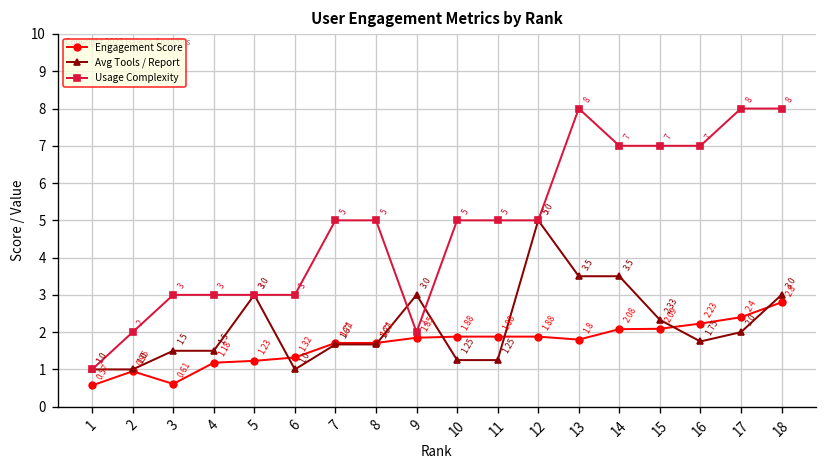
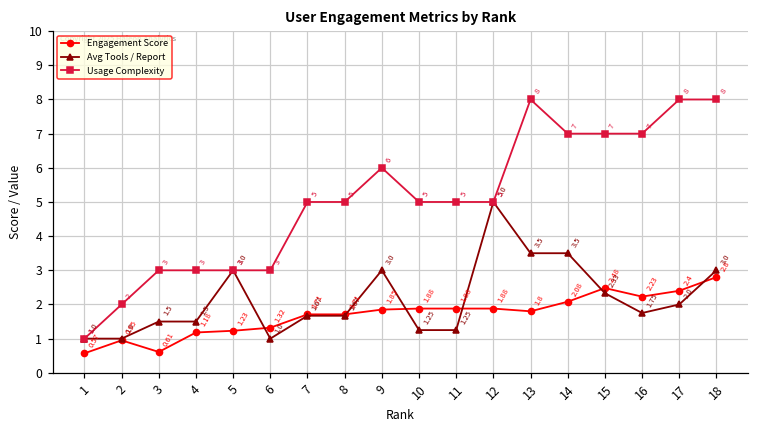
Usage Complexity, 9: 2 -> 6
Engagement Score, 15: 2.09 -> 2.48
